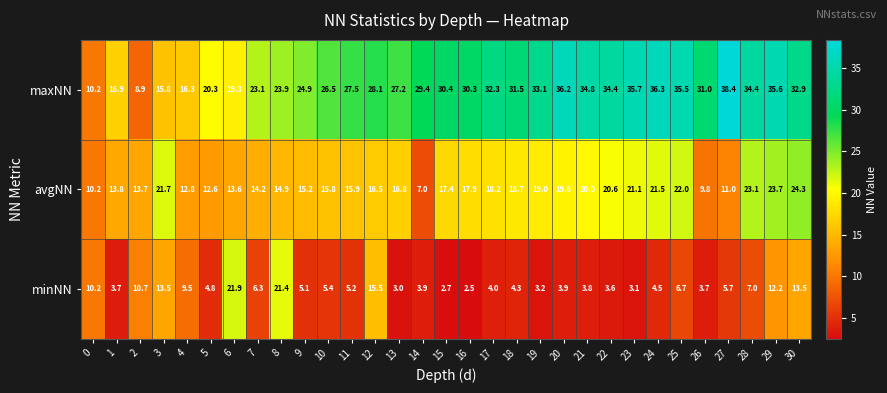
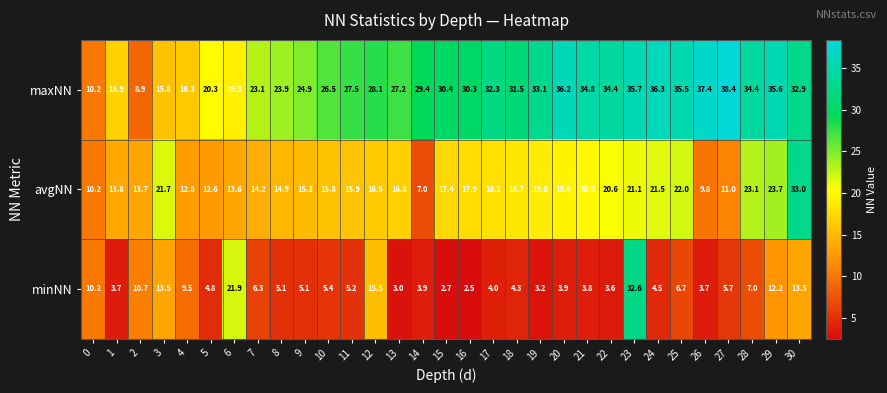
maxNN, 26: 31.0 -> 37.4
avgNN, 30: 24.3 -> 33.0
minNN, 8: 21.4 -> 5.1
minNN, 23: 3.1 -> 32.6
